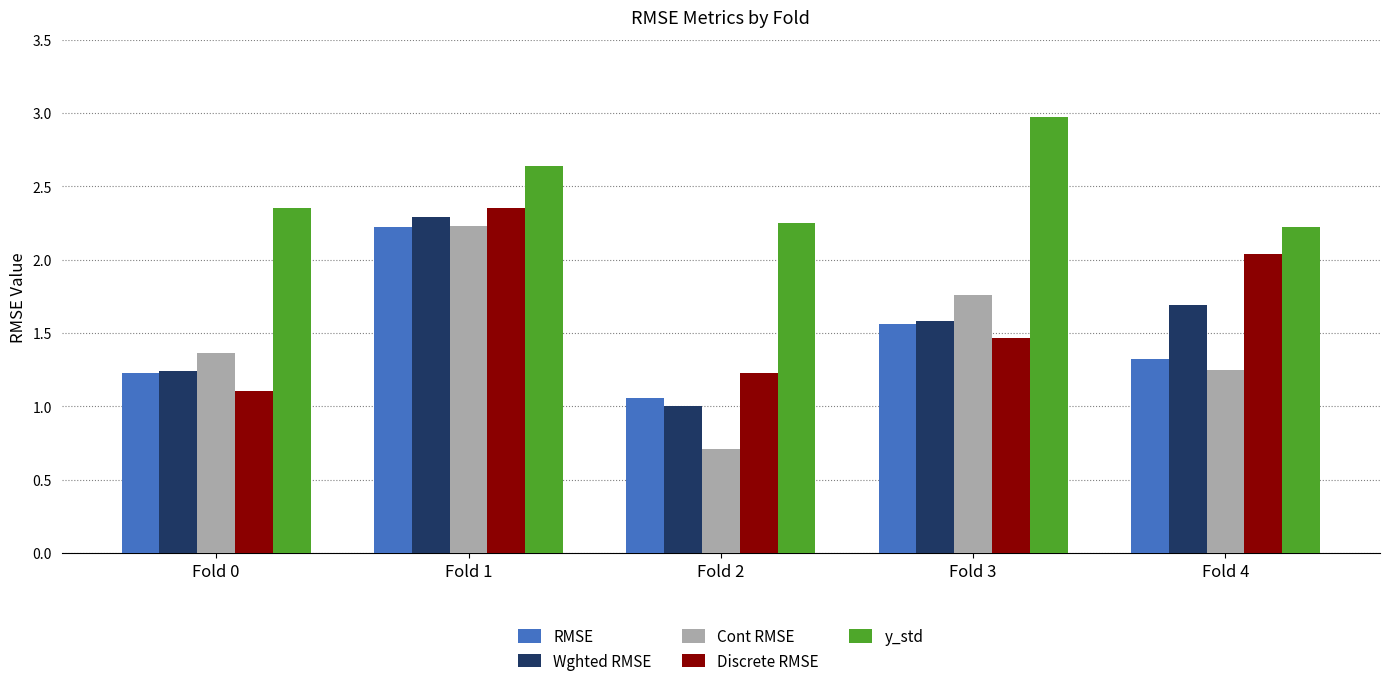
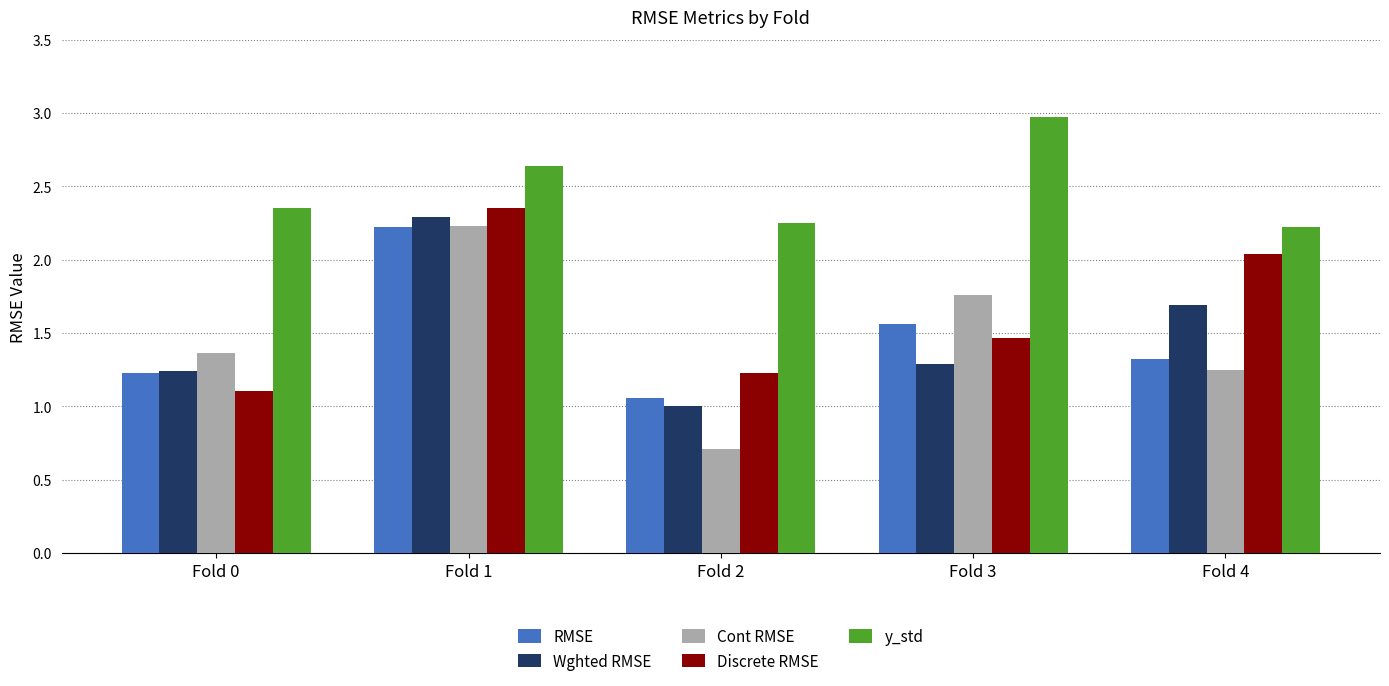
Wghted RMSE, Fold 3: 1.58 -> 1.29
